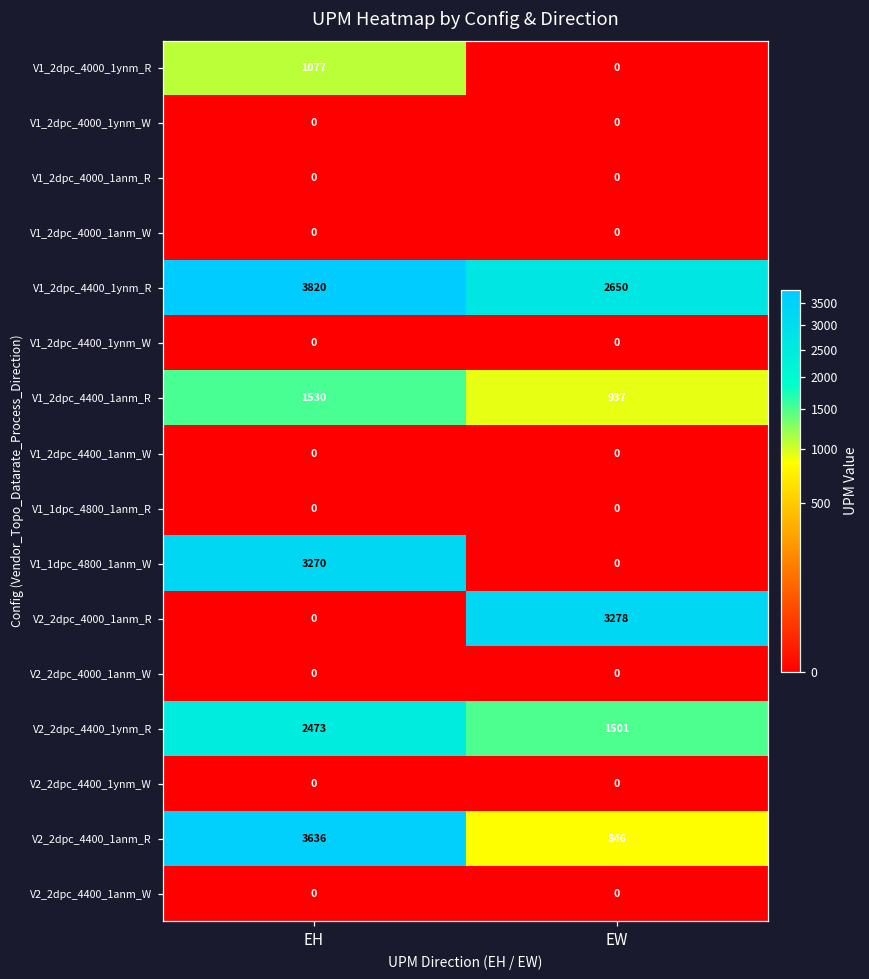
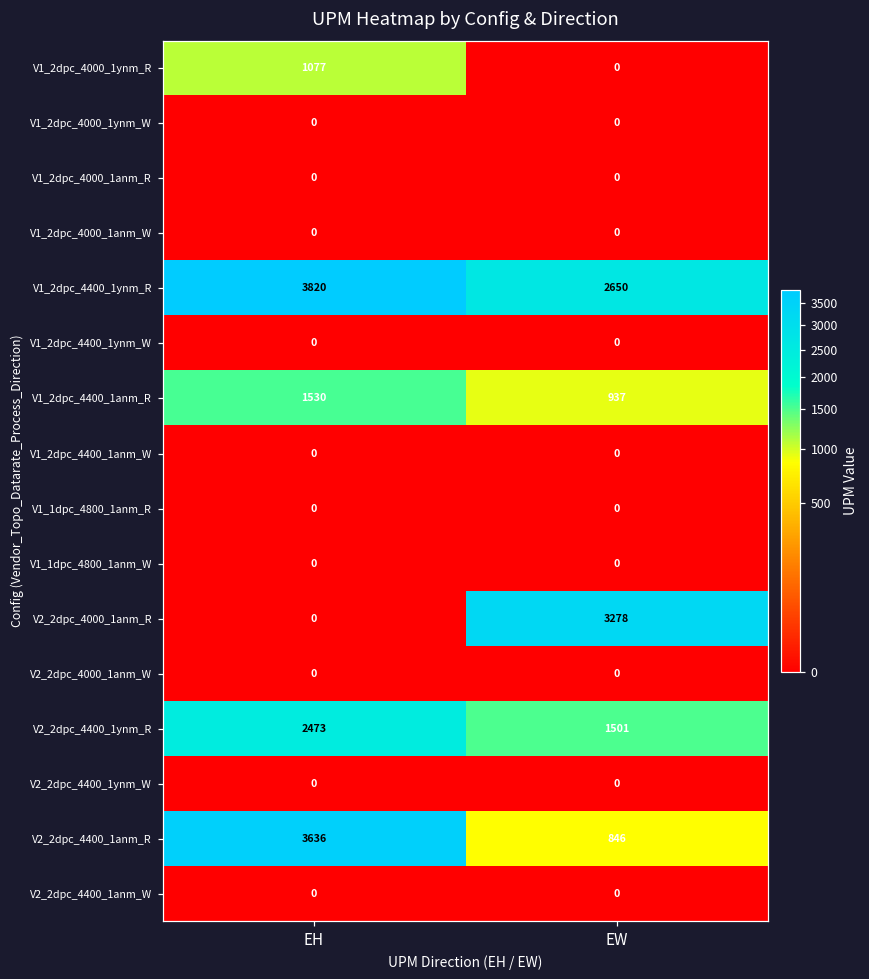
V1_1dpc_4800_1anm_W, EH: 3270 -> 0
